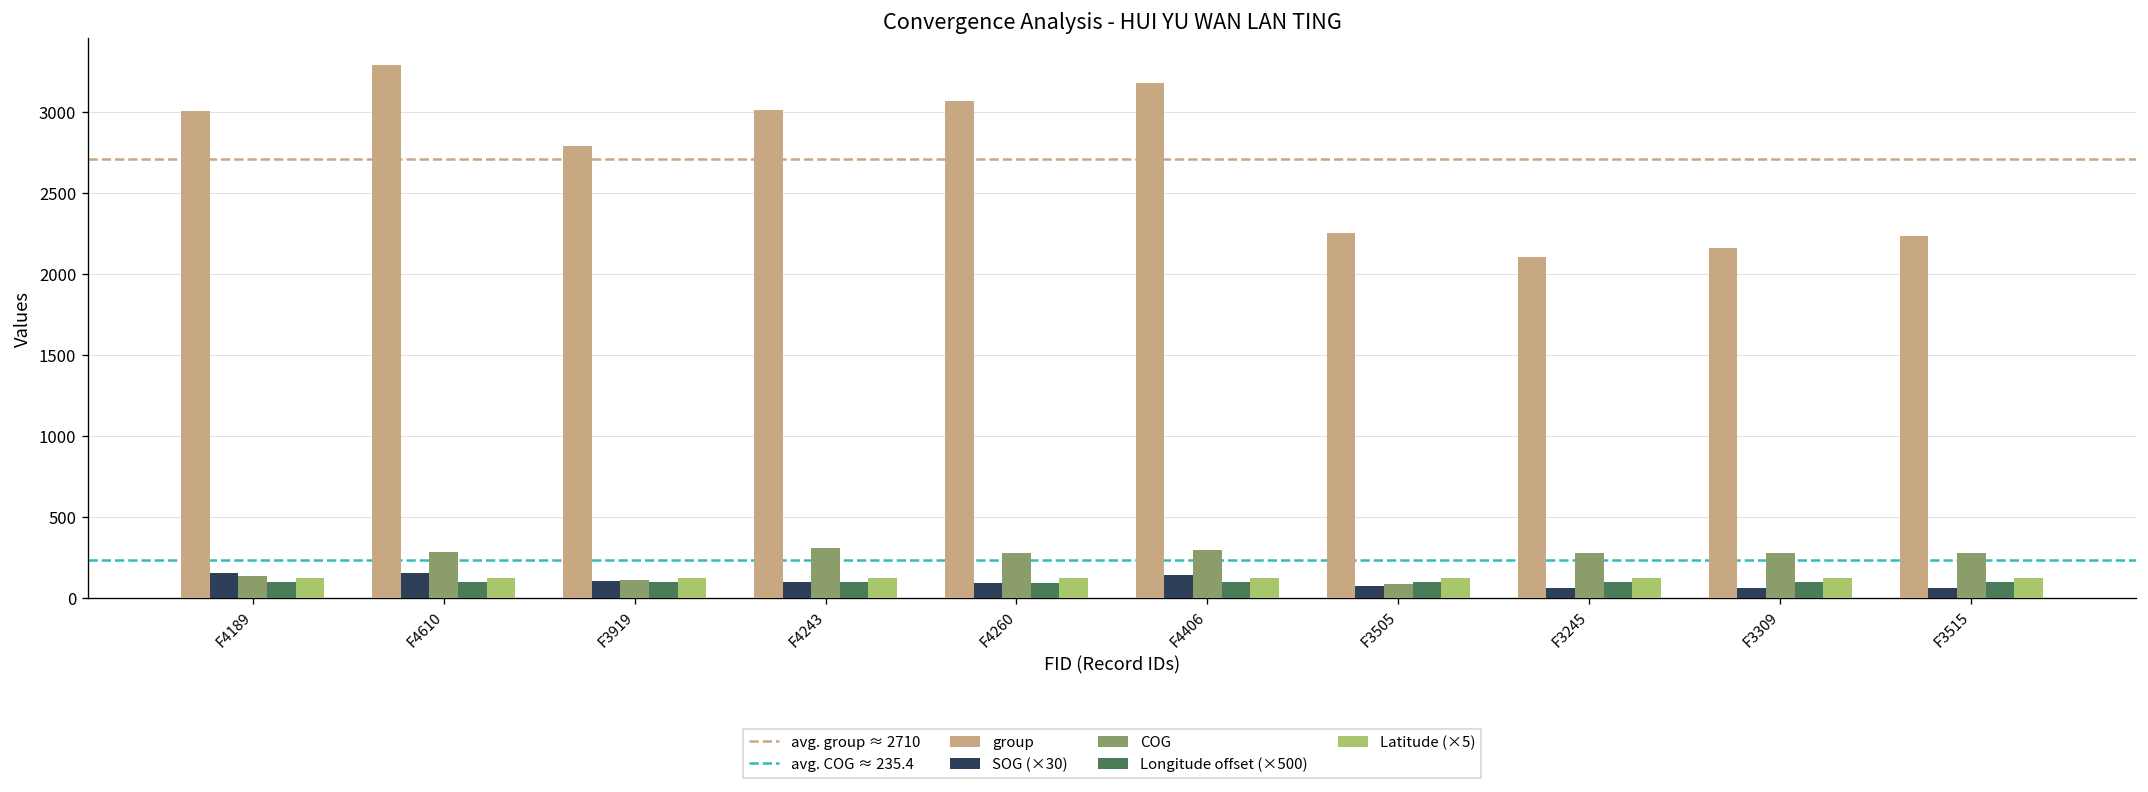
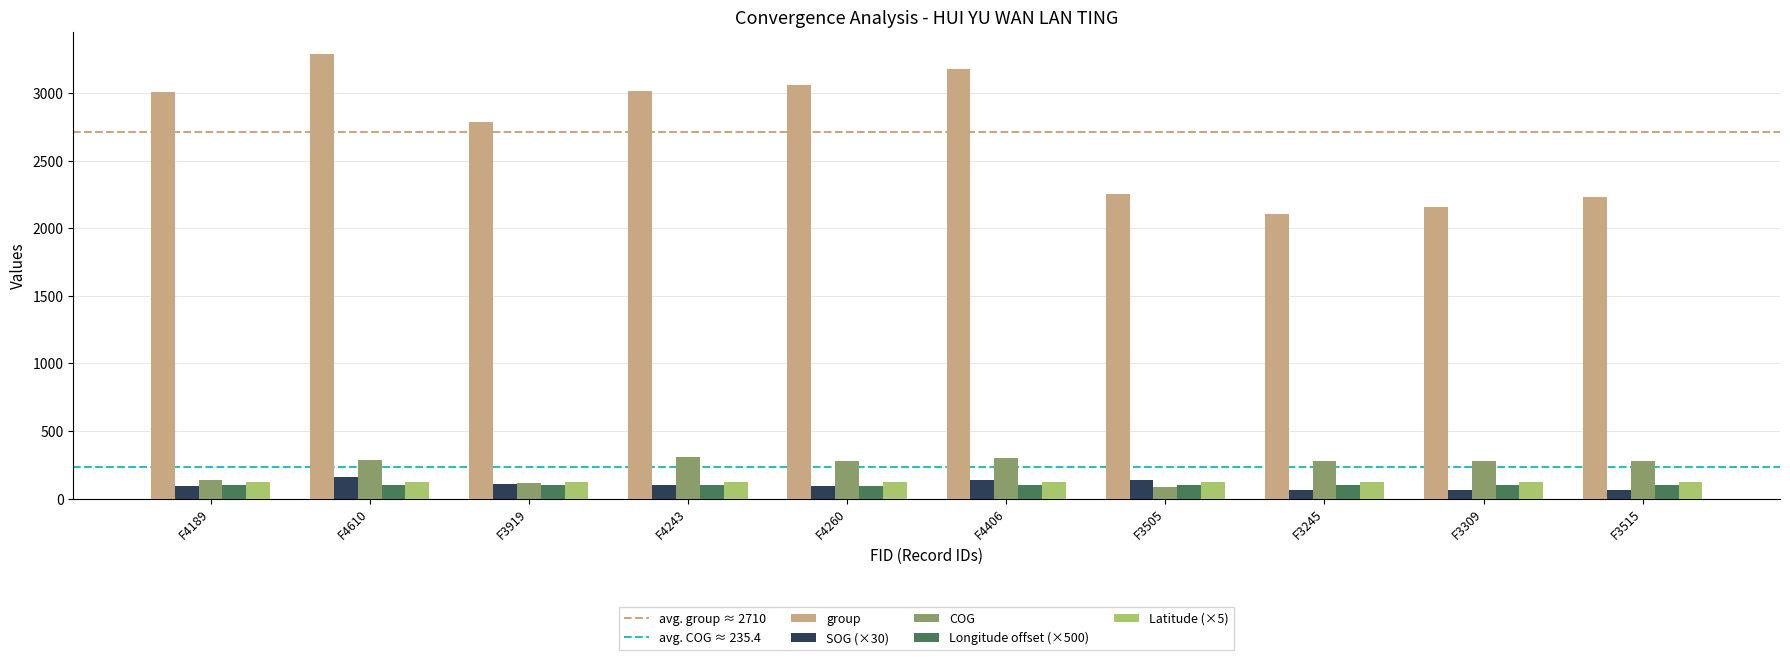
SOG (×30), F4189: 150 -> 90
SOG (×30), F3505: 80 -> 140
